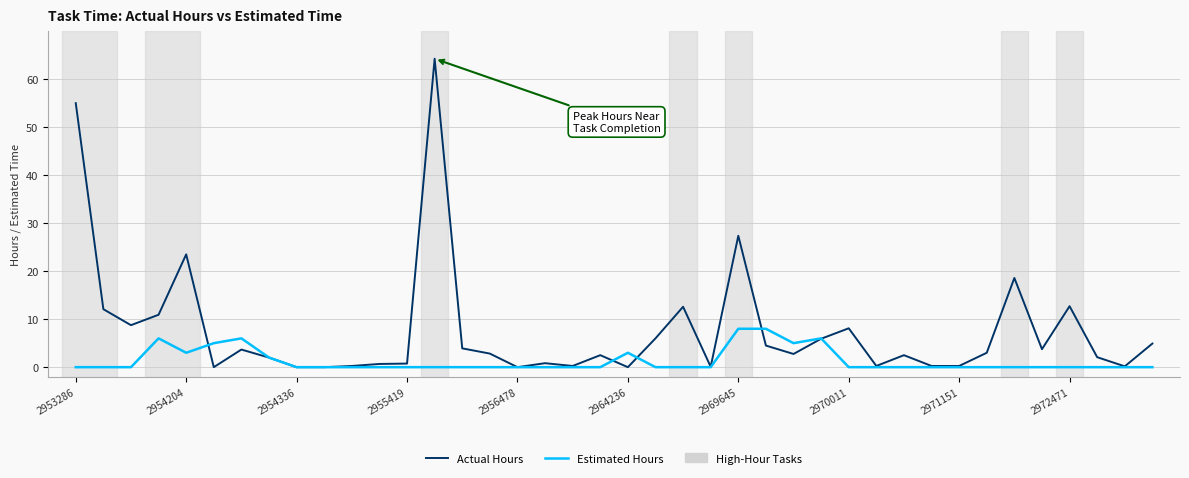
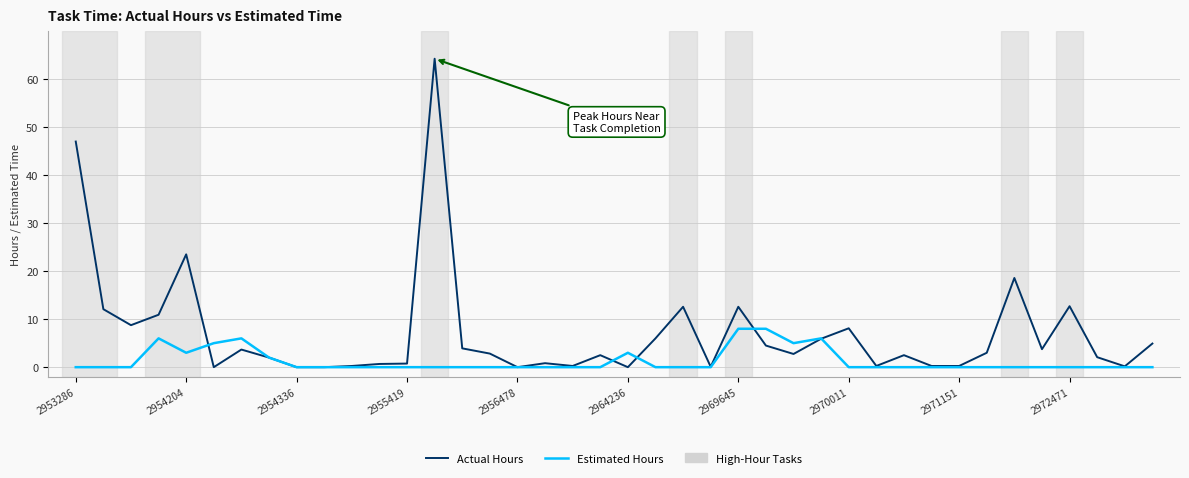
Actual Hours, 2953286: 55 -> 47
Actual Hours, 2969645: 27 -> 13
